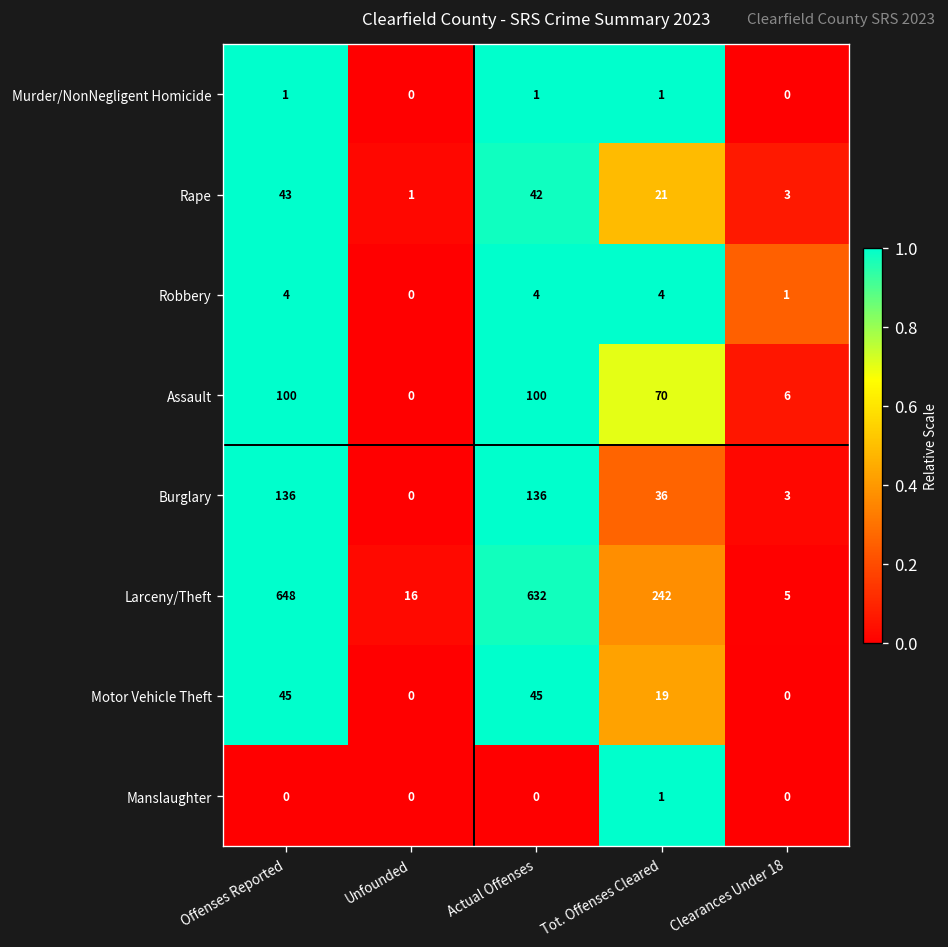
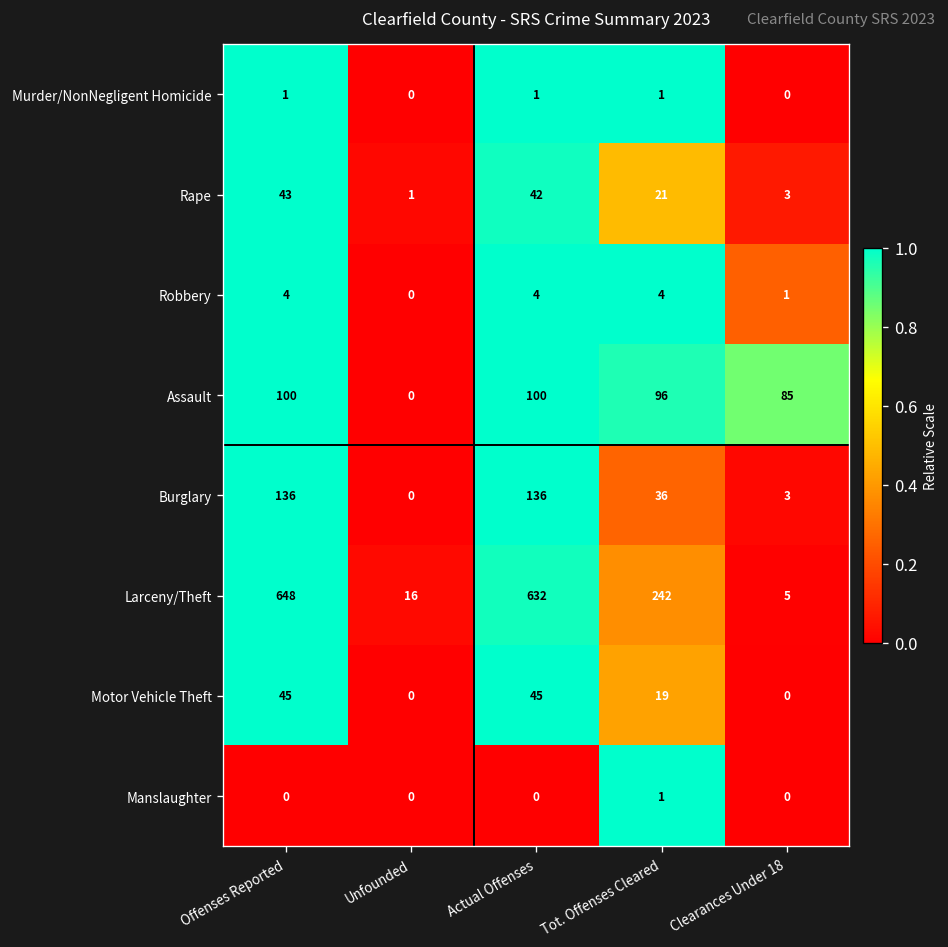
Assault, Tot. Offenses Cleared: 70 -> 96
Assault, Clearances Under 18: 6 -> 85
